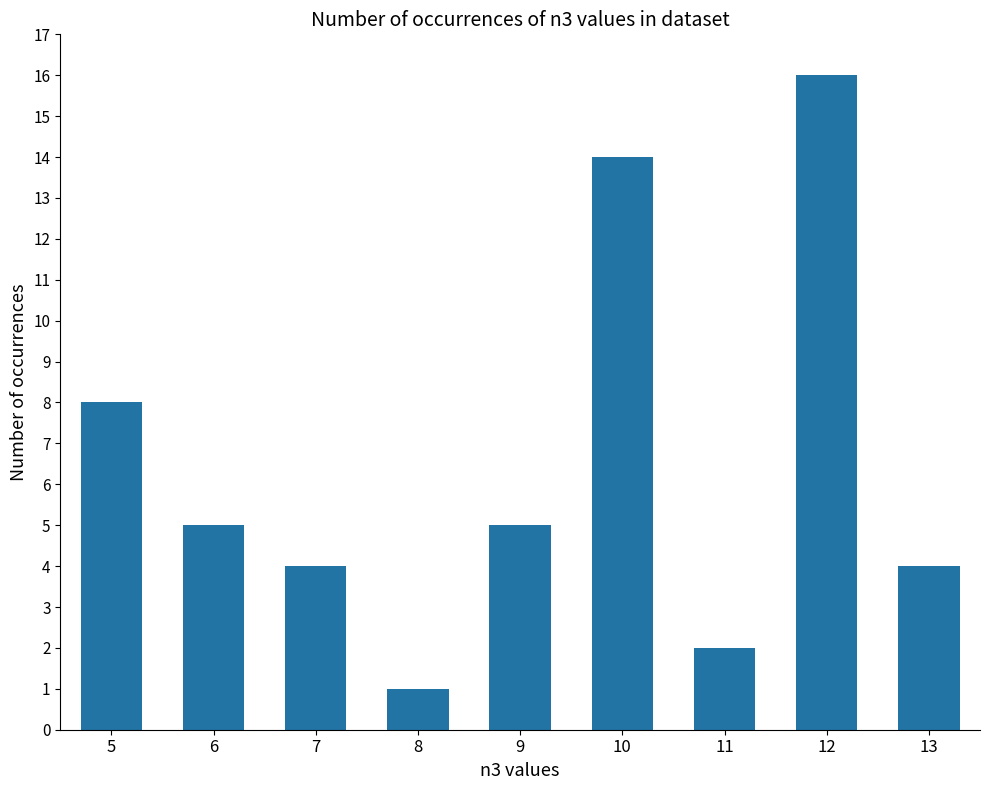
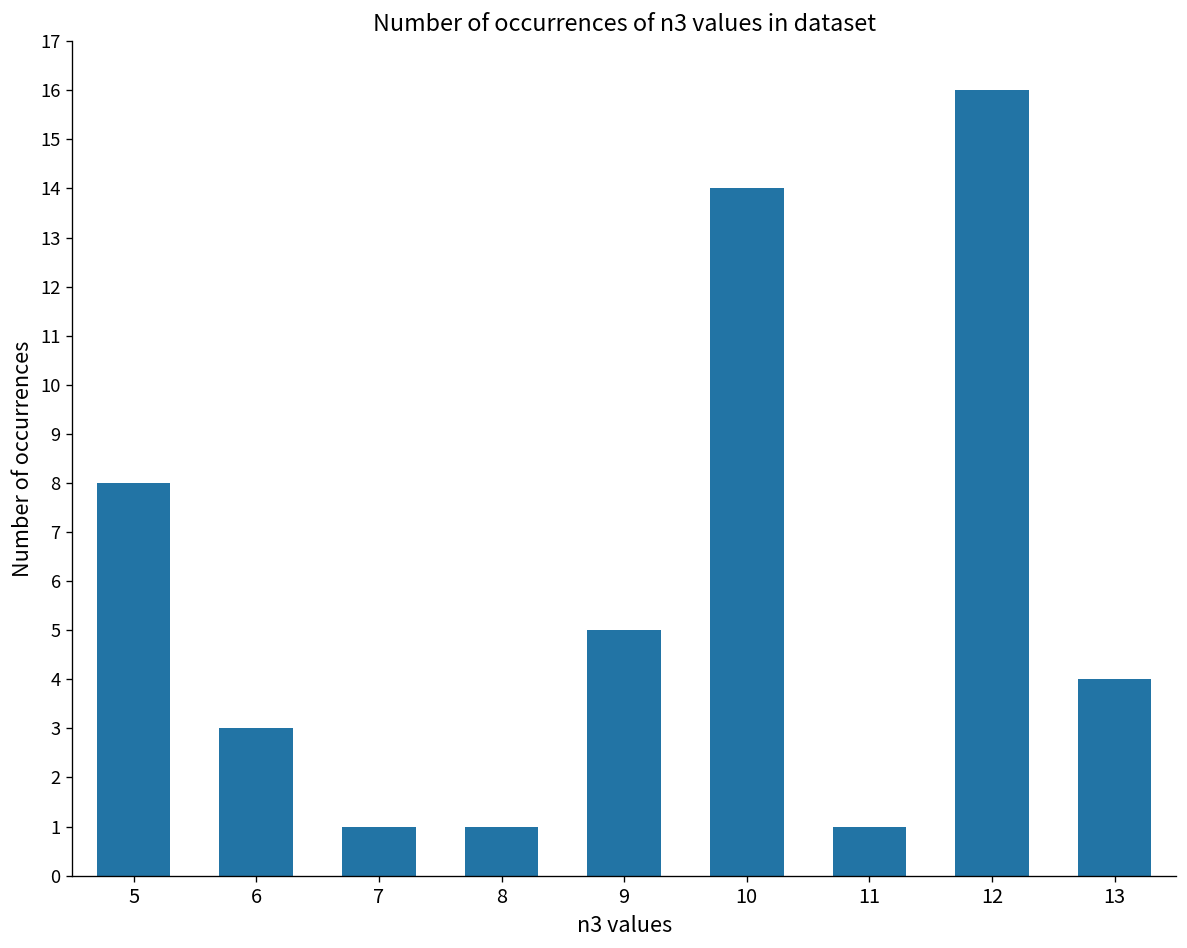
6: 5 -> 3
7: 4 -> 1
11: 2 -> 1
